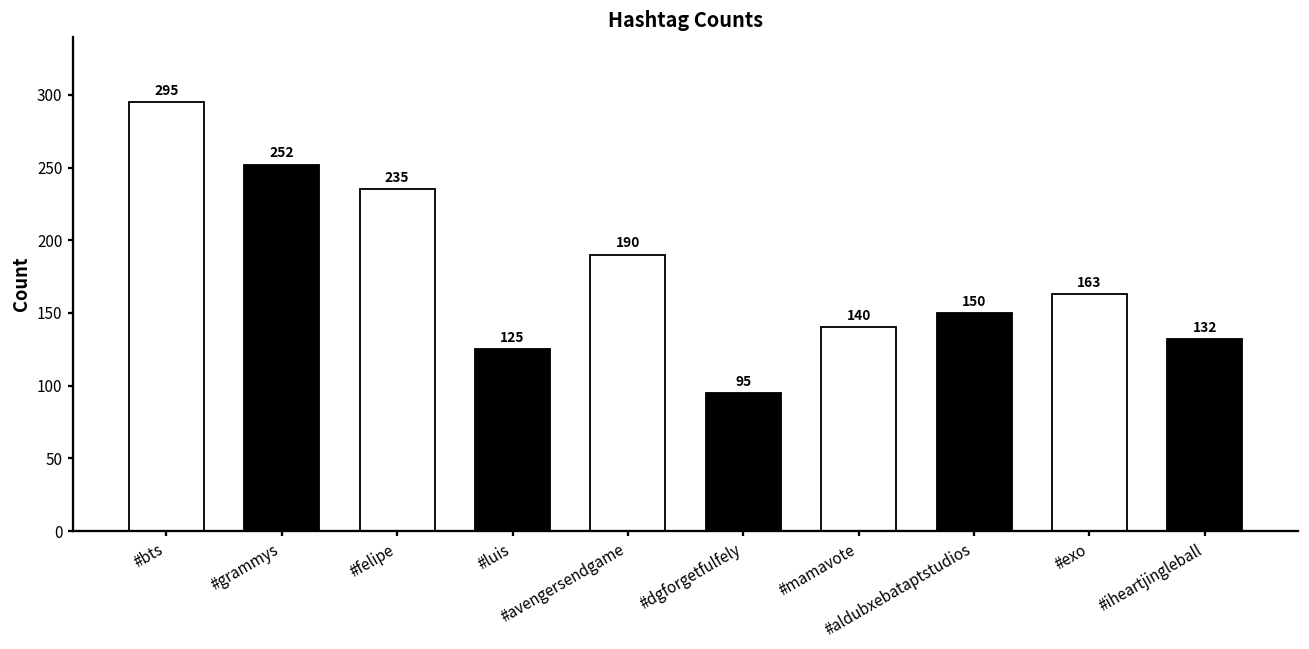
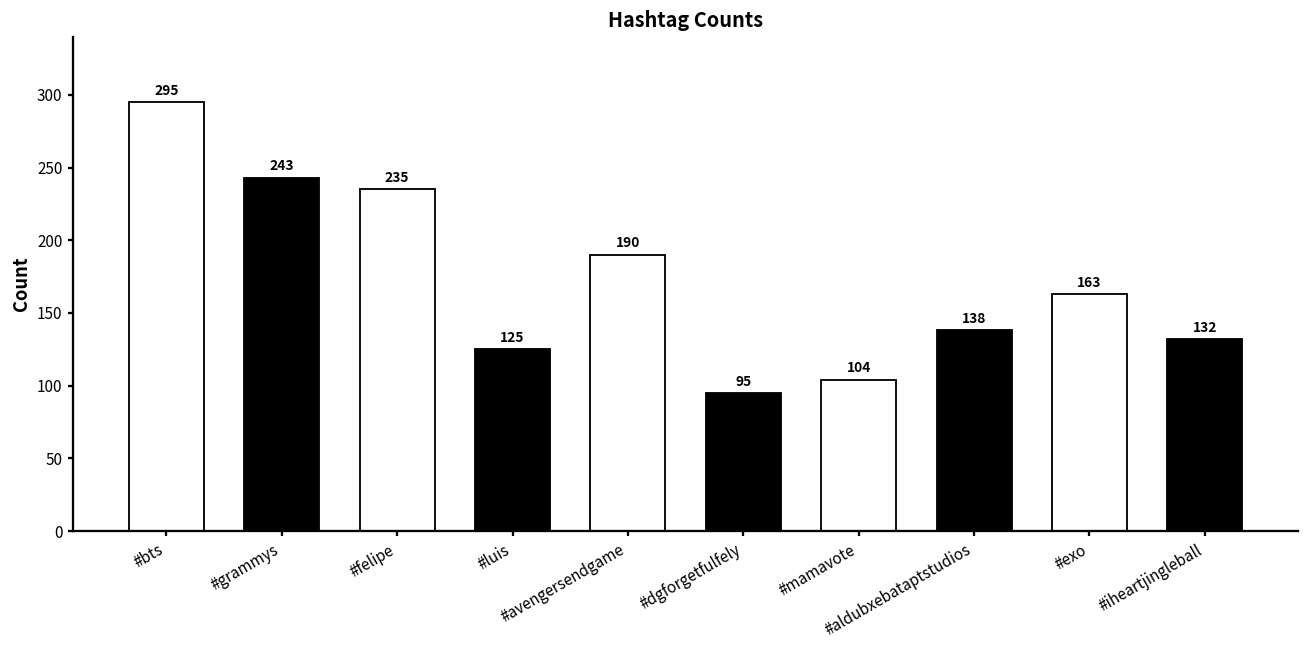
#grammys: 252 -> 243
#mamavote: 140 -> 104
#aldubxebataptstudios: 150 -> 138
